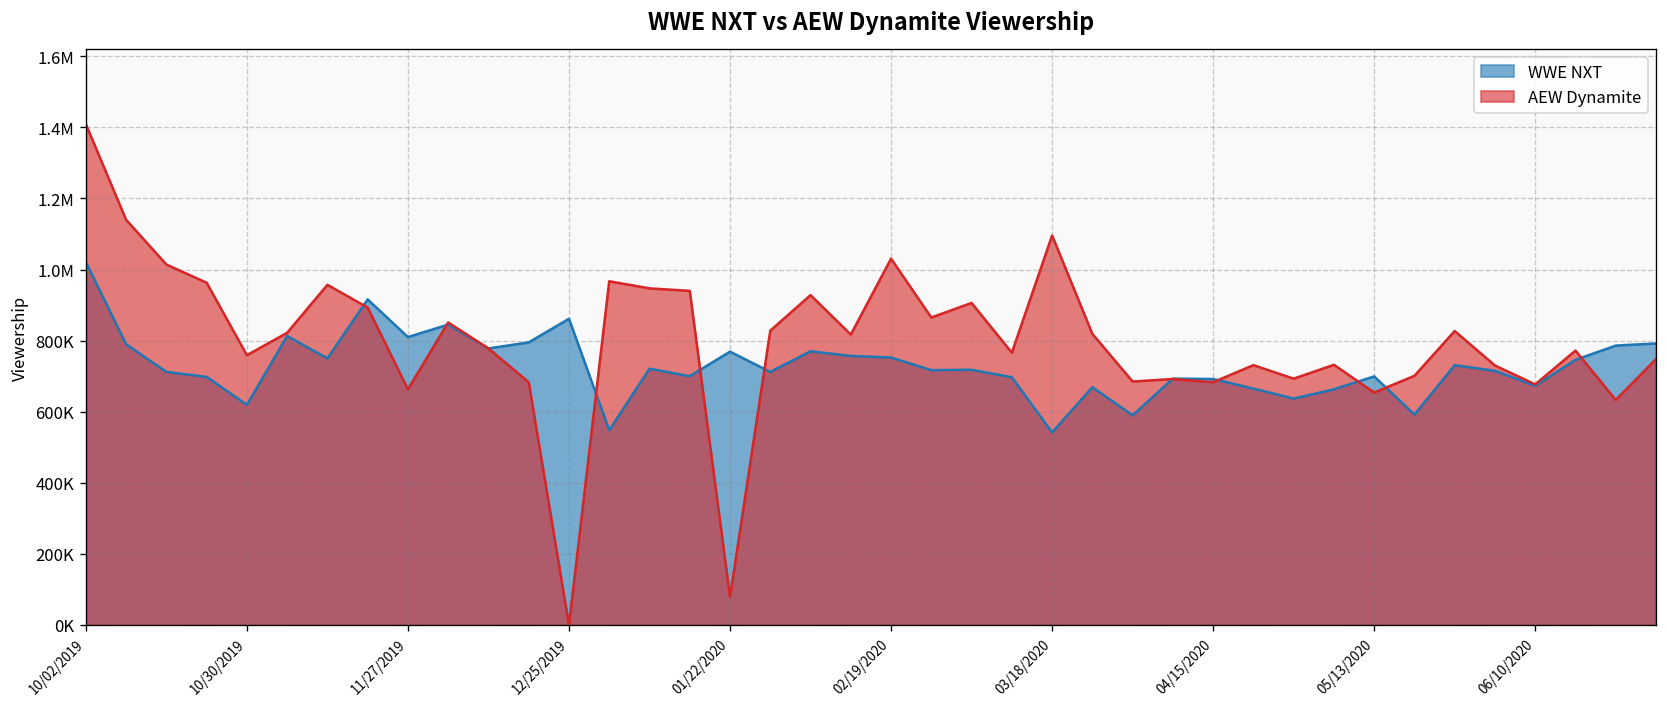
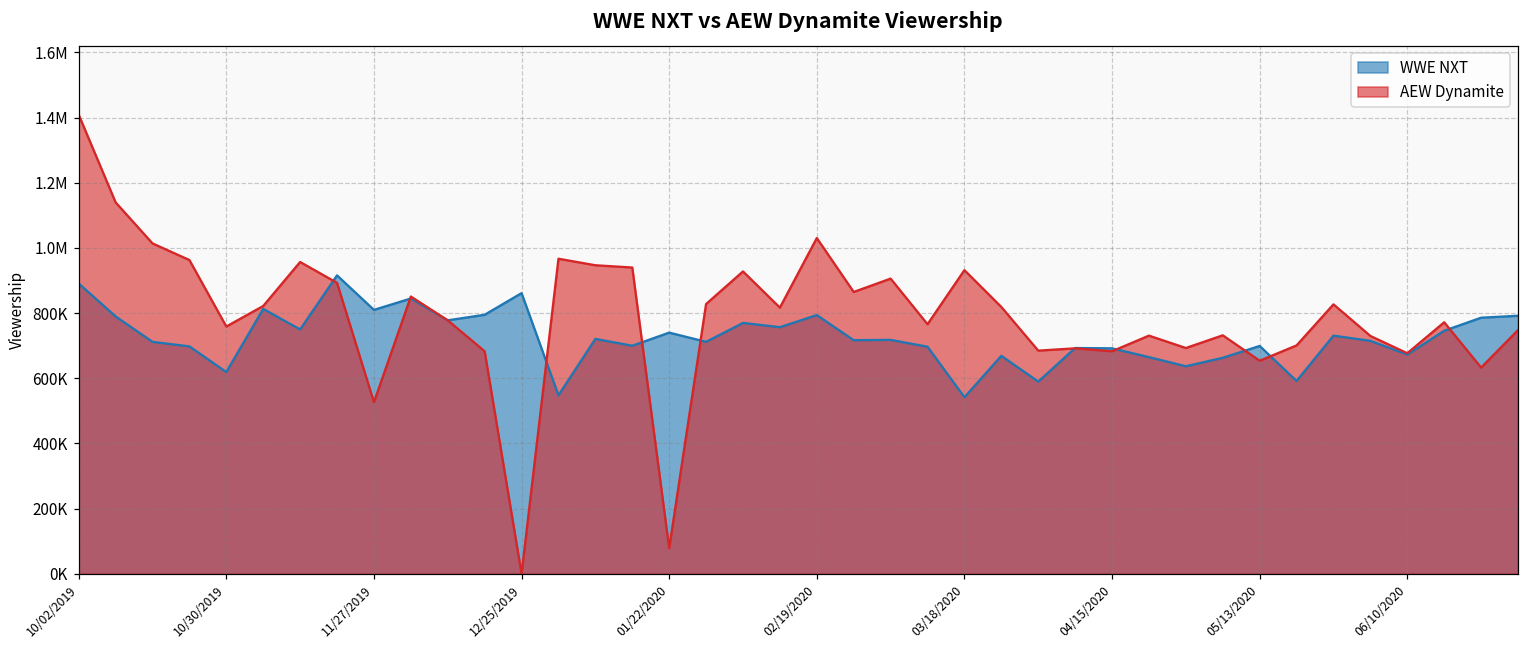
WWE NXT, 10/02/2019: 1020000 -> 890000
AEW Dynamite, 11/27/2019: 660000 -> 530000
WWE NXT, 01/22/2020: 770000 -> 740000
WWE NXT, 02/19/2020: 750000 -> 790000
AEW Dynamite, 03/18/2020: 1100000 -> 930000
